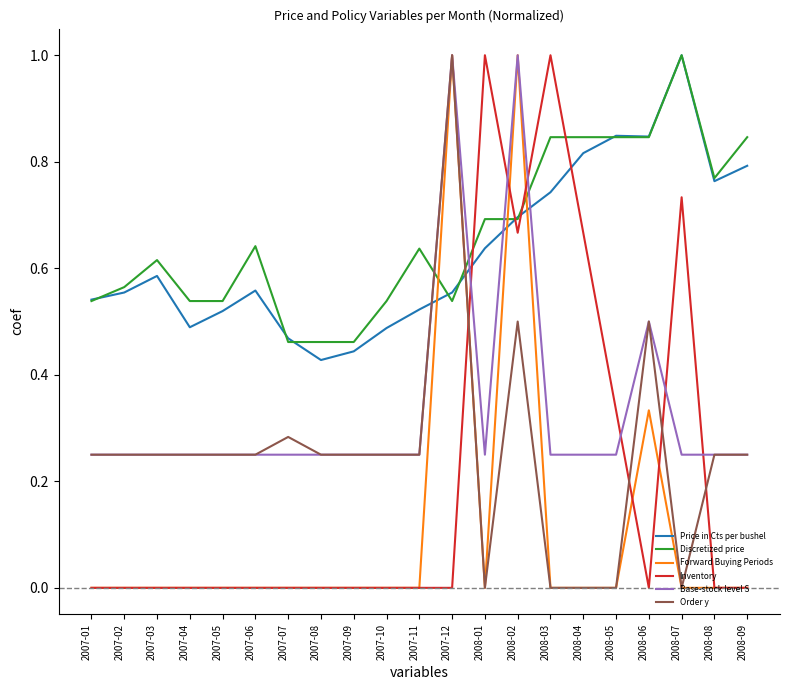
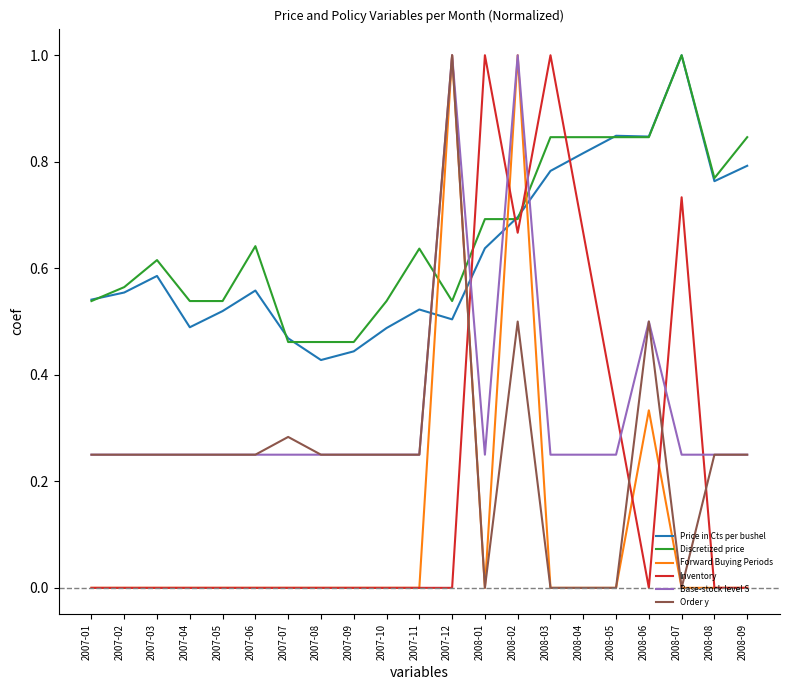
Price in Cts per bushel, 2007-12: 0.55 -> 0.50
Price in Cts per bushel, 2008-03: 0.74 -> 0.78
